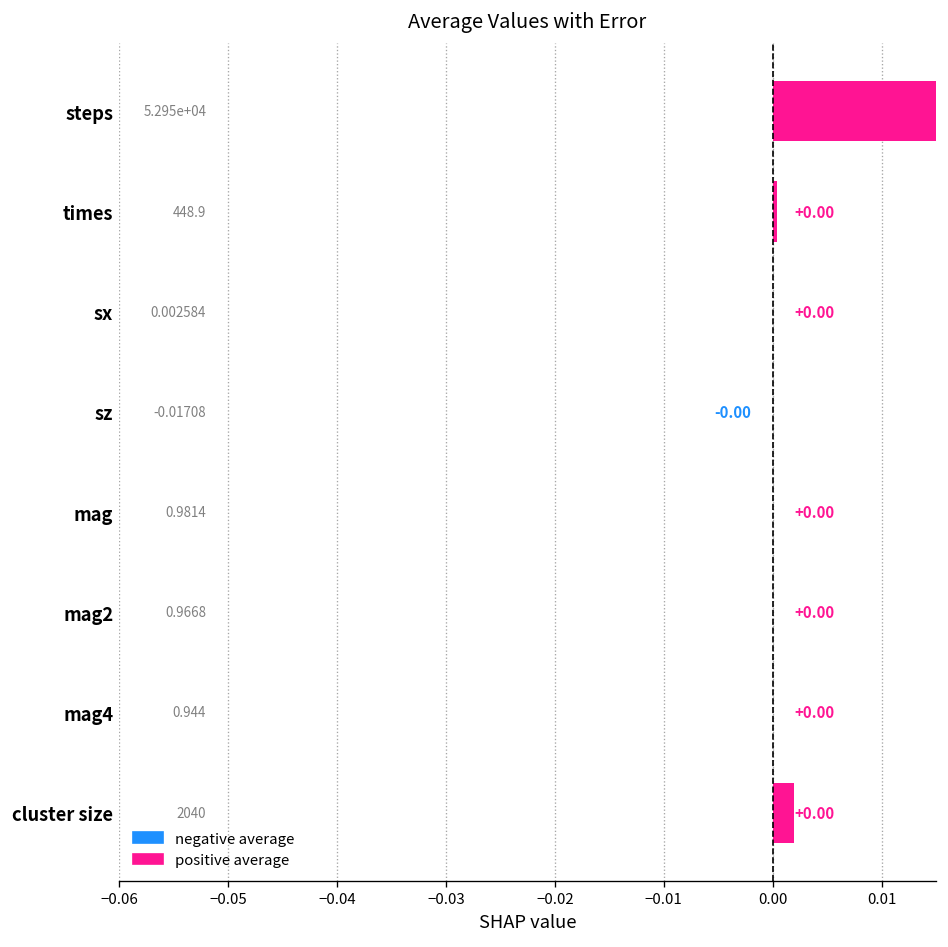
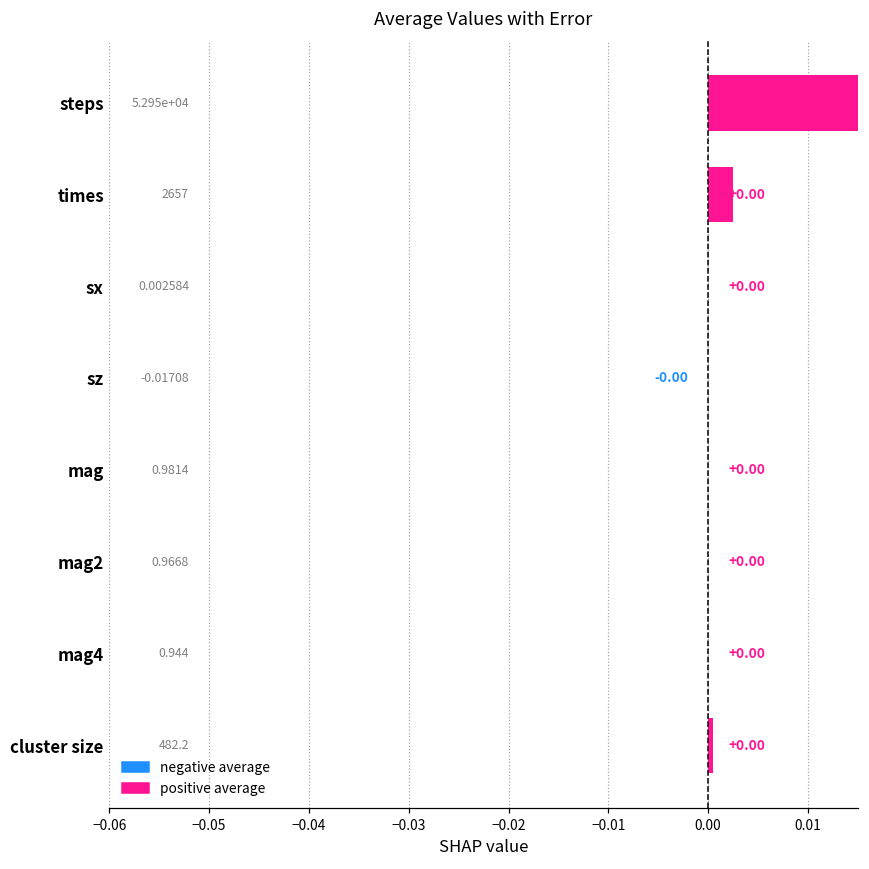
times: 448.9 -> 2657
cluster size: 2040 -> 482.2
